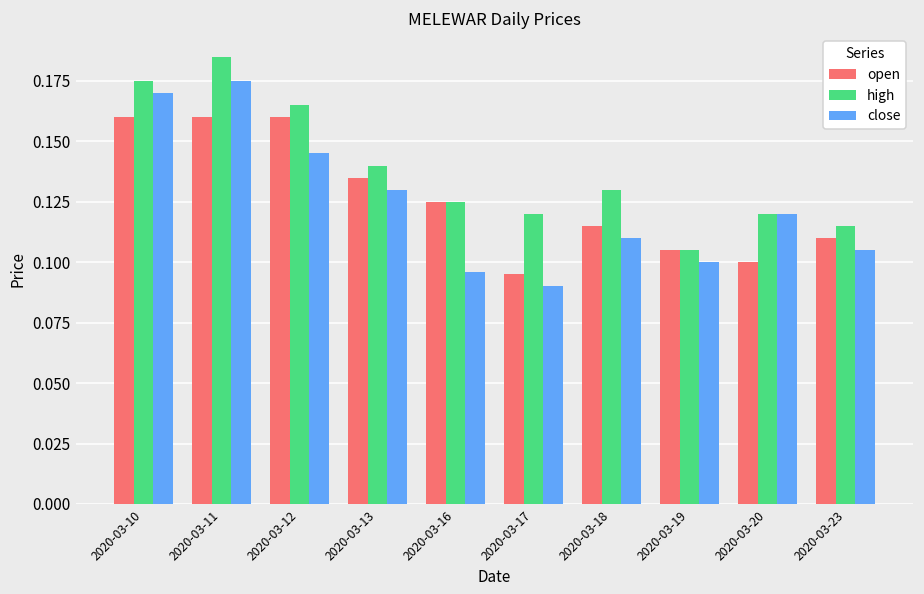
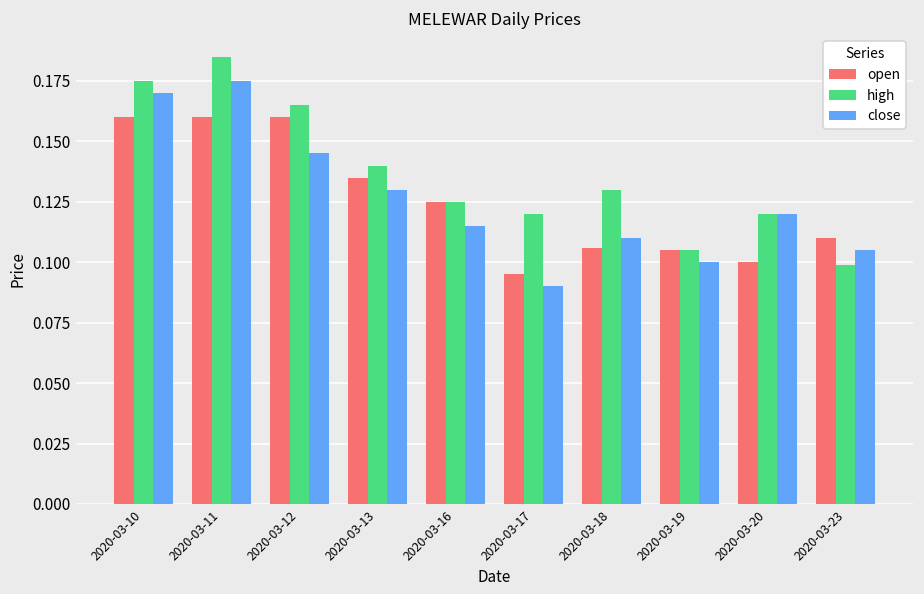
close, 2020-03-16: 0.096 -> 0.115
open, 2020-03-18: 0.115 -> 0.106
high, 2020-03-23: 0.115 -> 0.099
